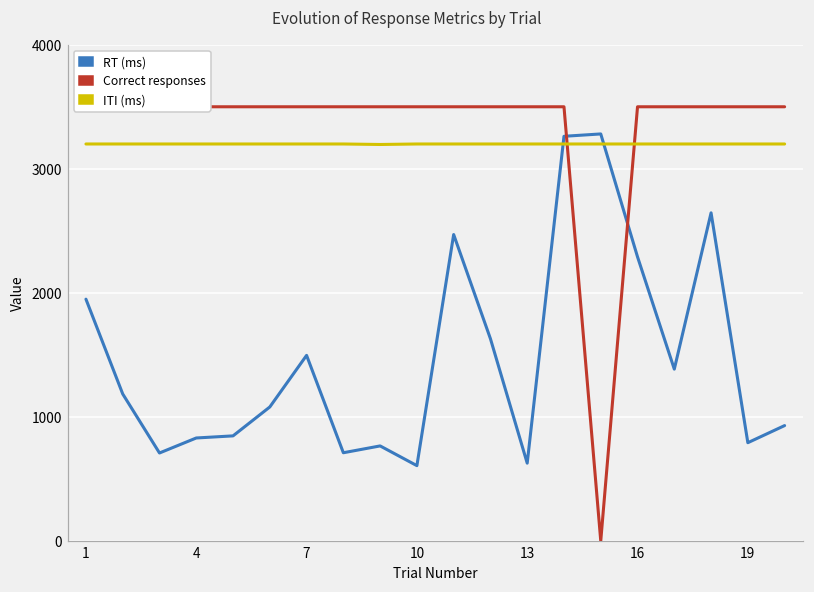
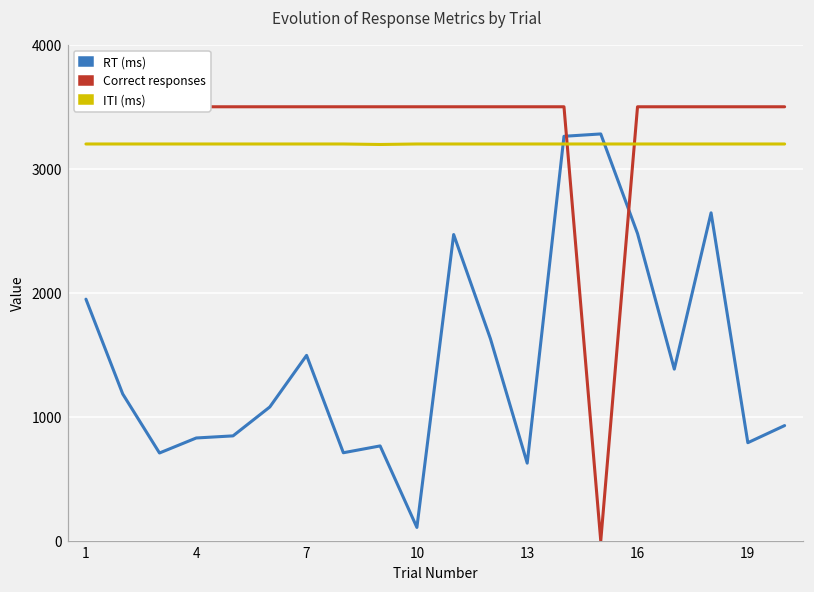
RT (ms), 10: 610 -> 110
RT (ms), 16: 2290 -> 2480
